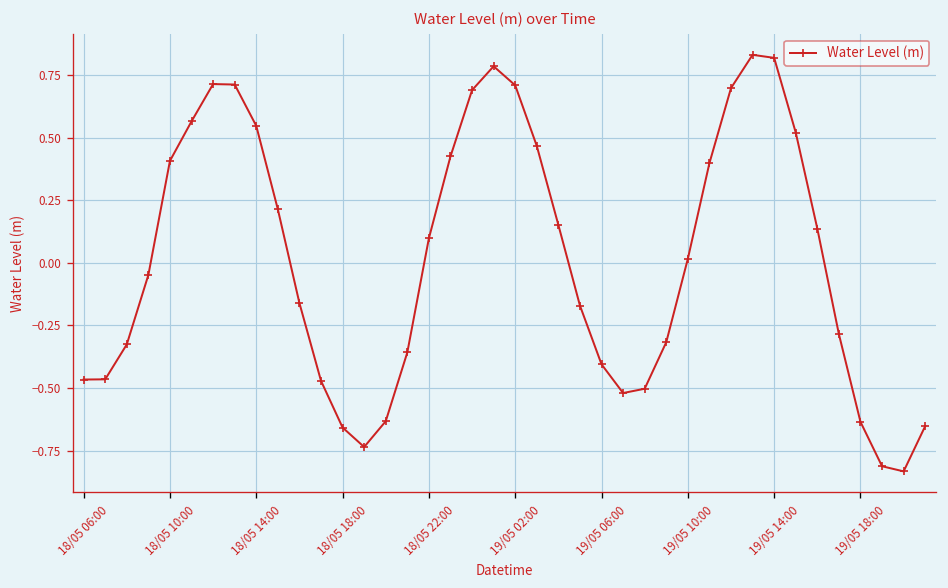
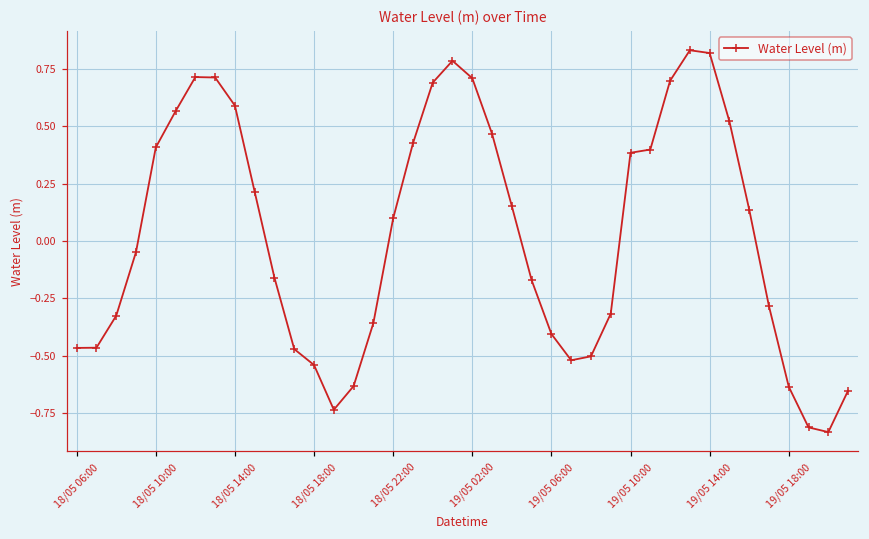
18/05 14:00: 0.55 -> 0.59
18/05 18:00: -0.66 -> -0.54
19/05 10:00: 0.02 -> 0.38
